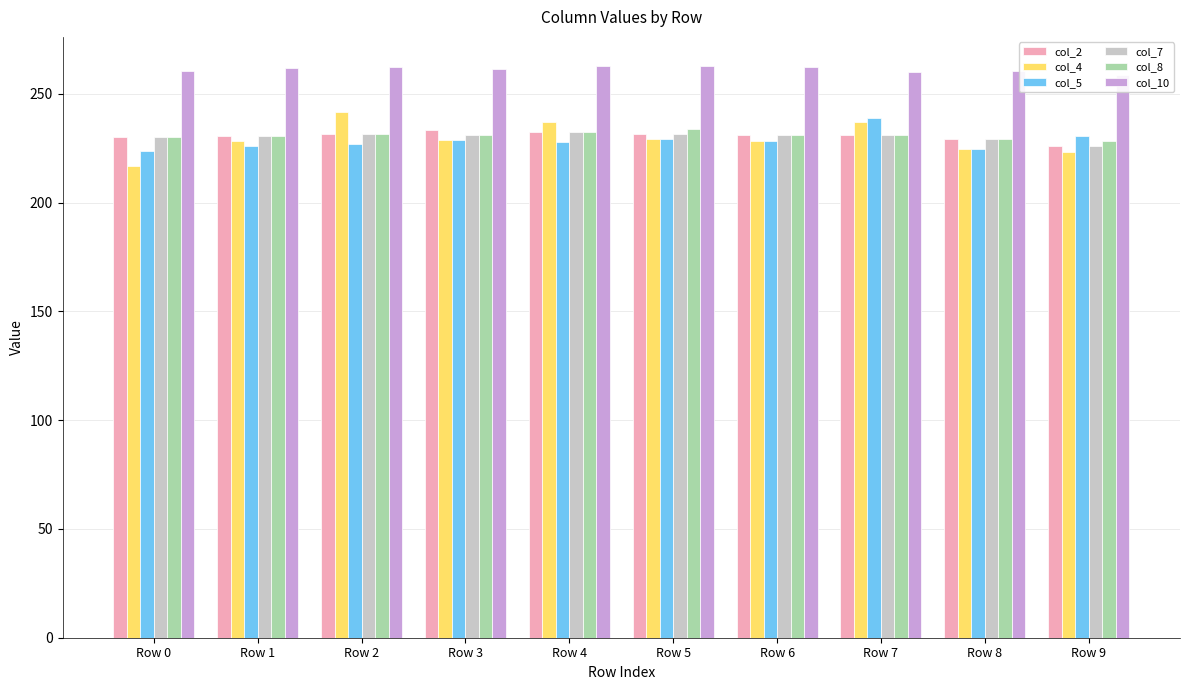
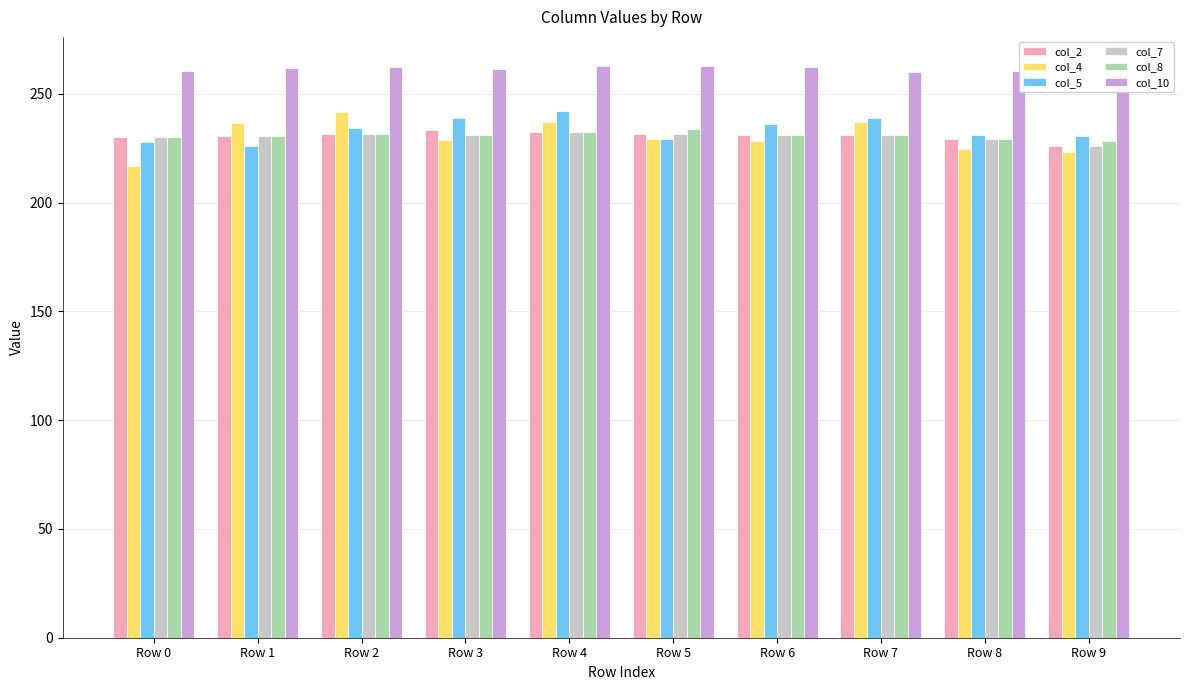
col_5, Row 0: 224 -> 228
col_4, Row 1: 228 -> 237
col_5, Row 2: 227 -> 235
col_5, Row 3: 229 -> 239
col_5, Row 4: 228 -> 242
col_5, Row 6: 229 -> 236
col_5, Row 8: 225 -> 231
